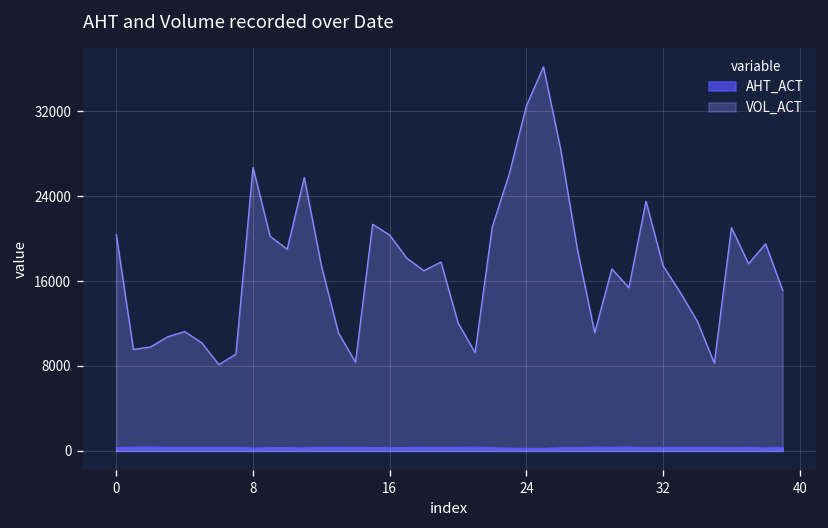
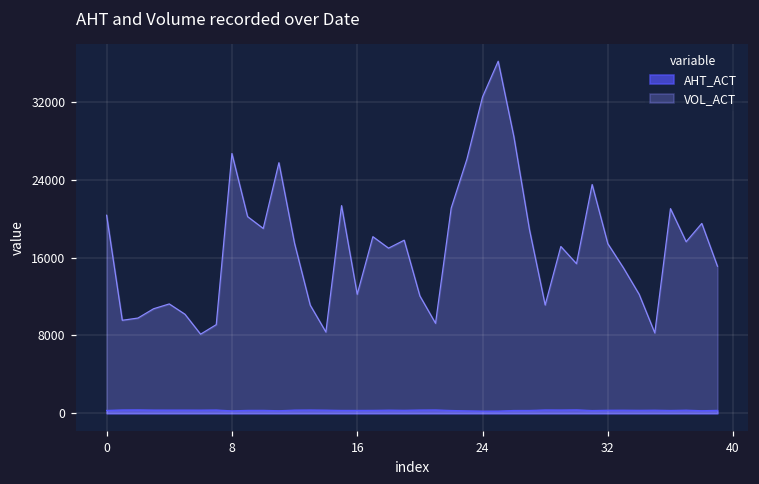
VOL_ACT, 16: 20000 -> 12000
